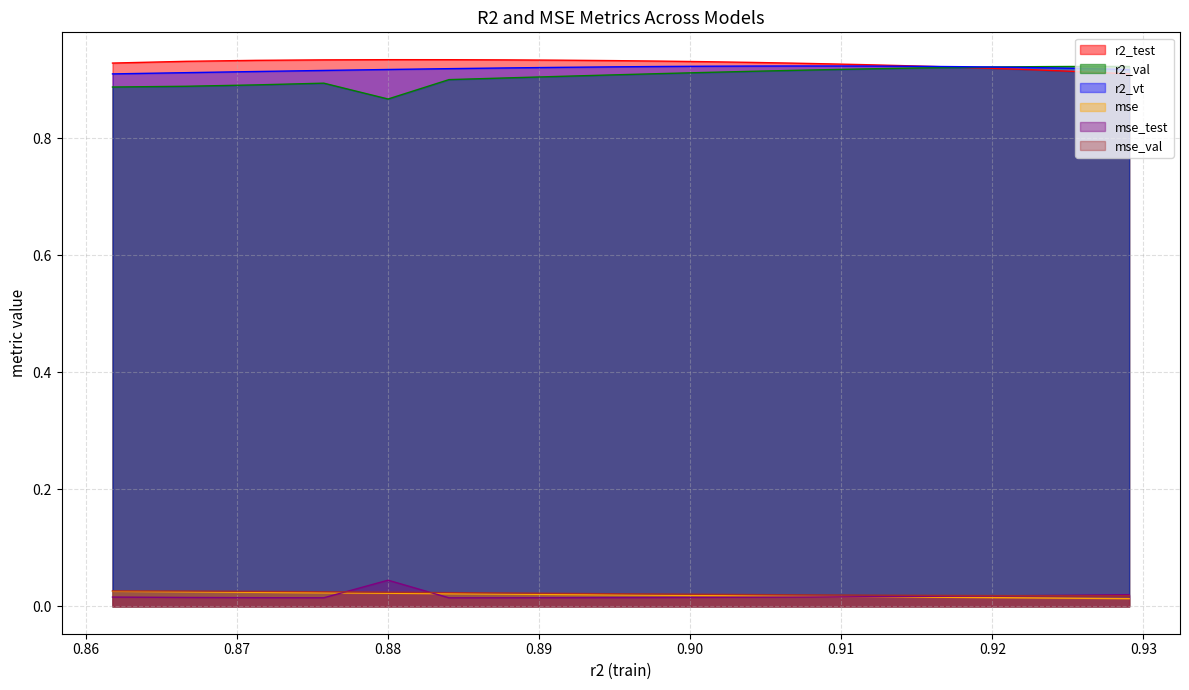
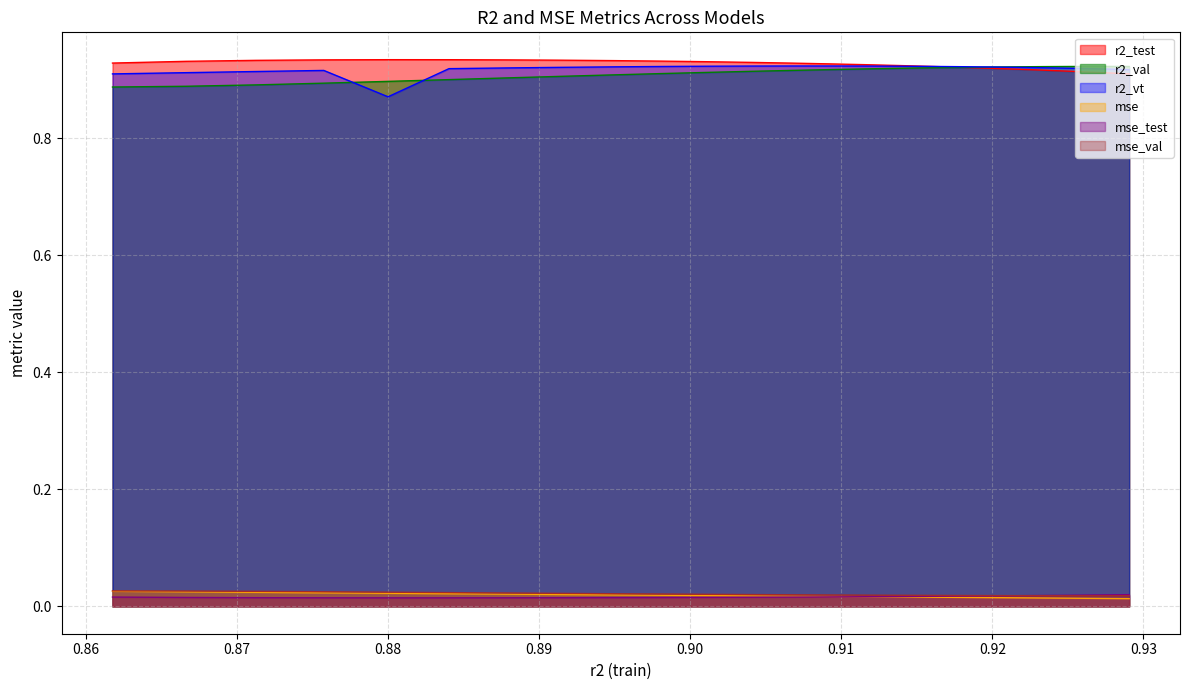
r2_val, 0.88: 0.87 -> 0.90
r2_vt, 0.88: 0.92 -> 0.87
mse_test, 0.88: 0.04 -> 0.01
